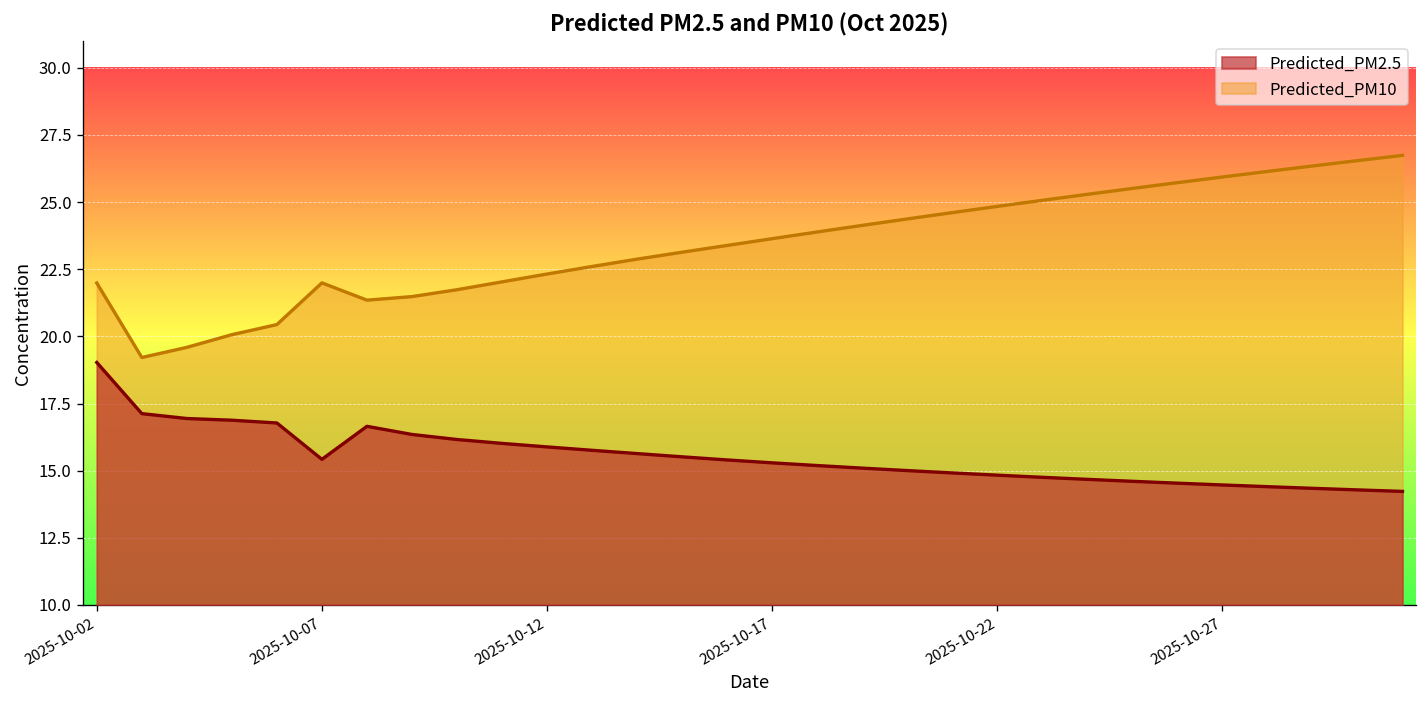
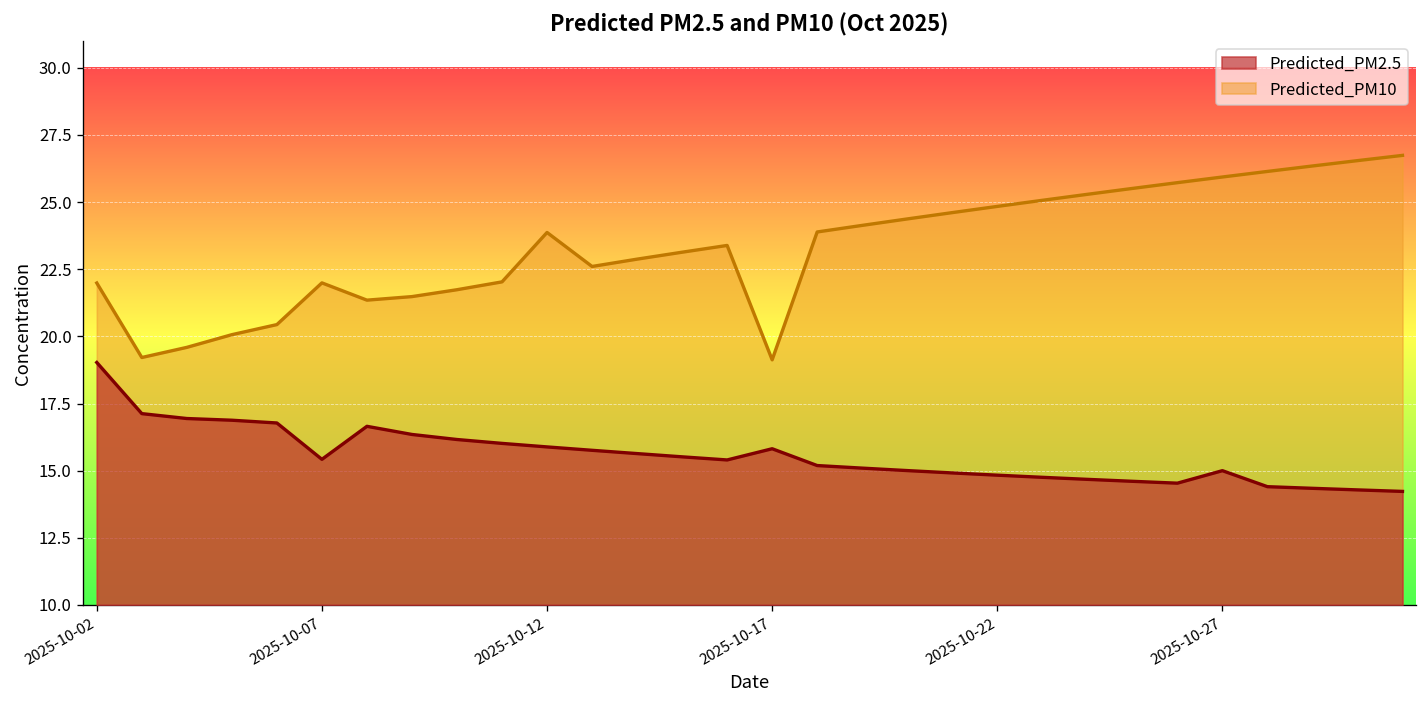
Predicted_PM10, 2025-10-12: 22.3 -> 23.9
Predicted_PM10, 2025-10-17: 23.6 -> 19.1
Predicted_PM2.5, 2025-10-17: 15.3 -> 15.8
Predicted_PM2.5, 2025-10-27: 14.5 -> 15.0
